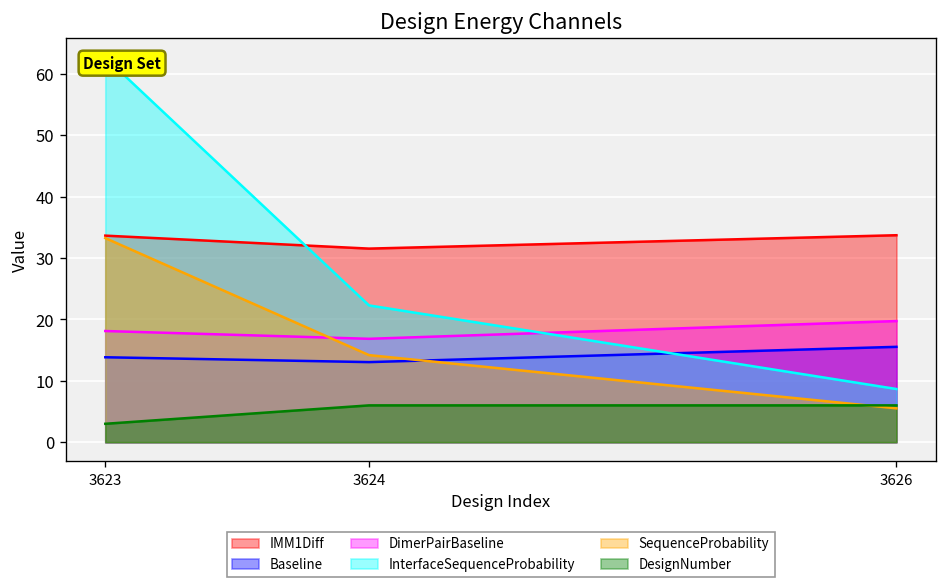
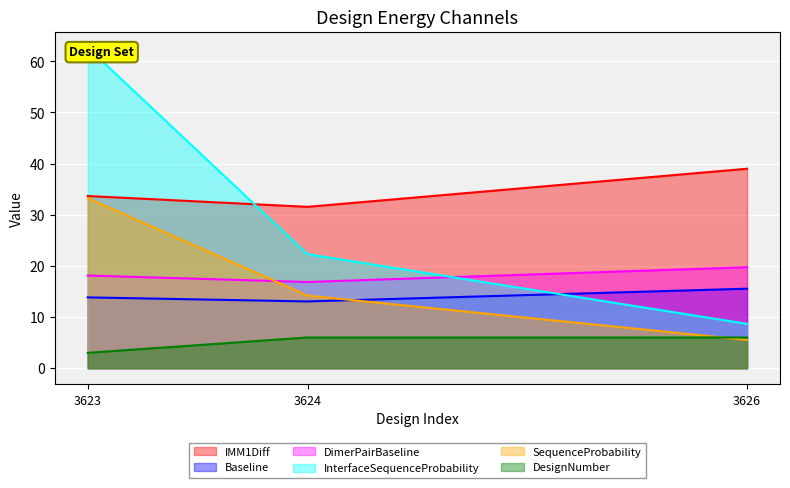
IMM1Diff, 3626: 34 -> 39
